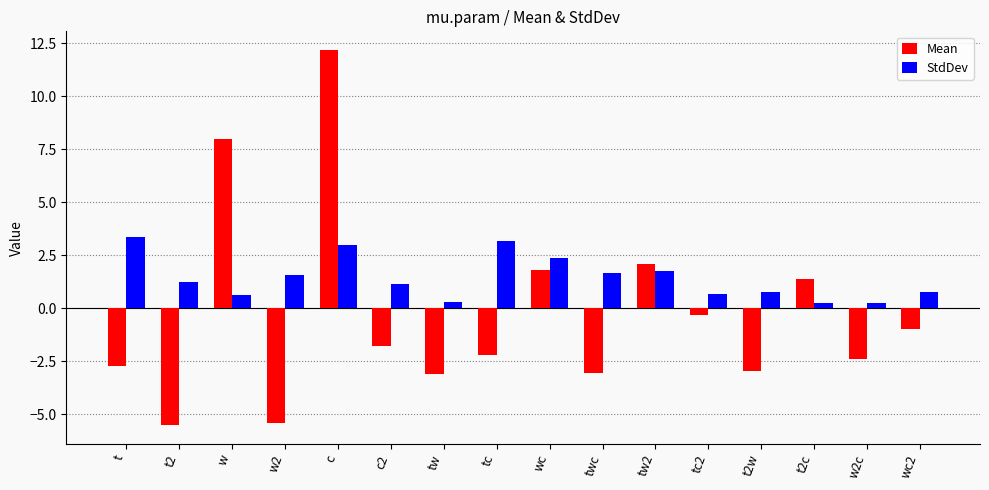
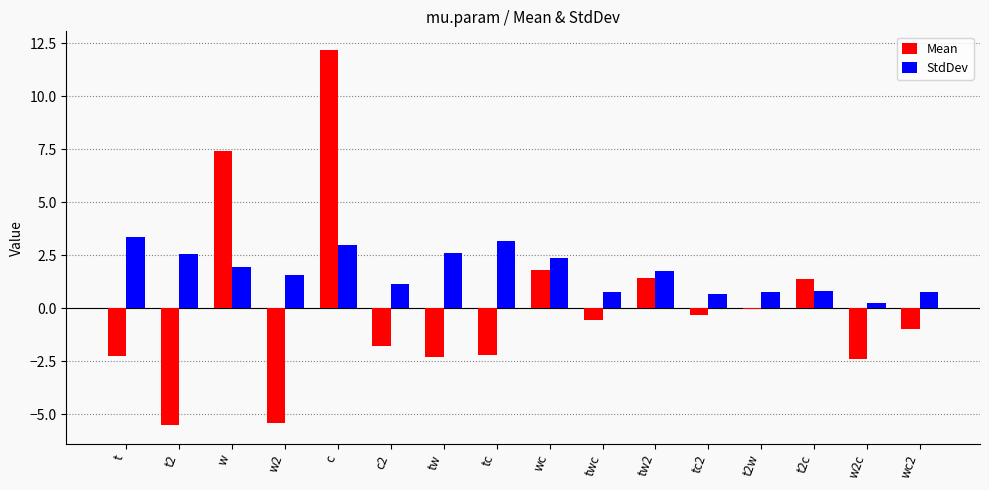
Mean, t: -2.7 -> -2.2
StdDev, t2: 1.3 -> 2.6
Mean, w: 8.0 -> 7.4
StdDev, w: 0.6 -> 2.0
Mean, tw: -3.1 -> -2.3
StdDev, tw: 0.3 -> 2.6
Mean, twc: -3.0 -> -0.5
StdDev, twc: 1.7 -> 0.8
Mean, tw2: 2.1 -> 1.4
Mean, t2w: -3.0 -> 0.0
StdDev, t2c: 0.3 -> 0.8
